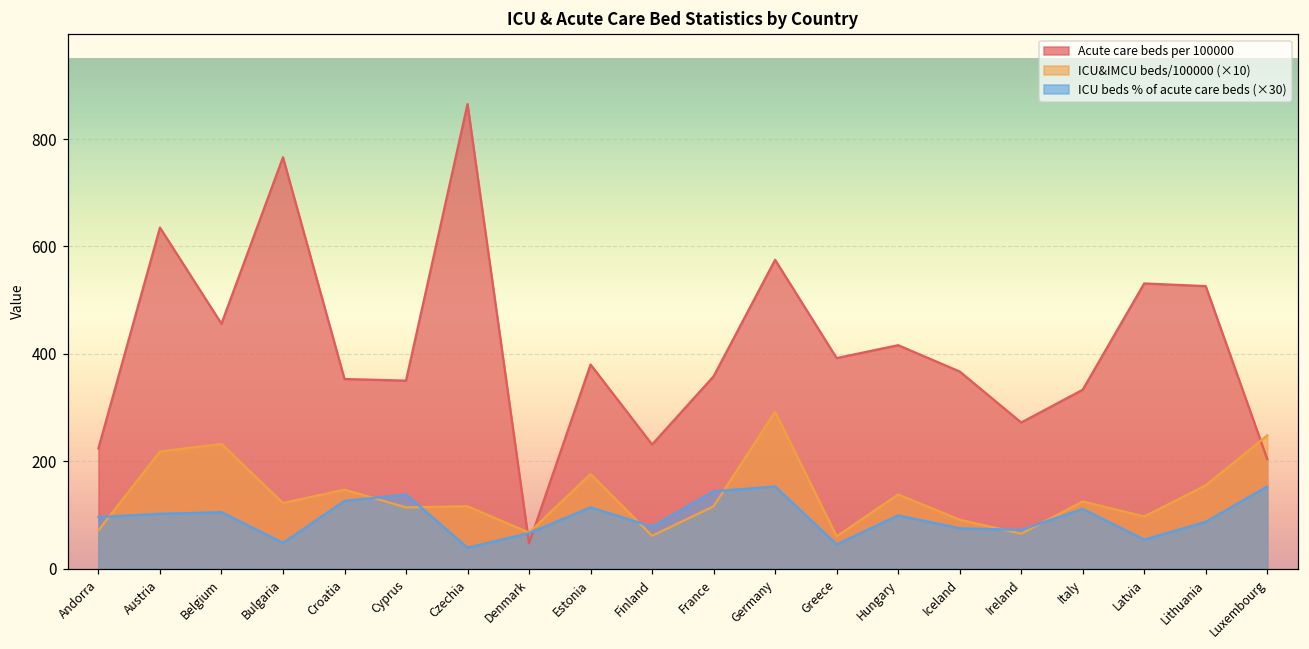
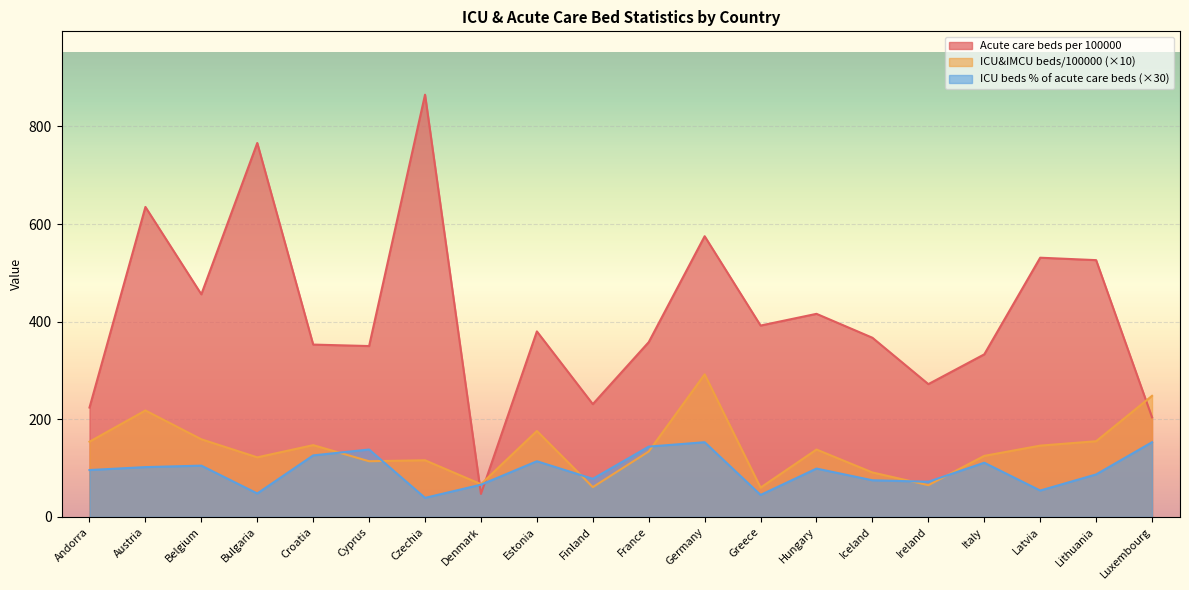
ICU&IMCU beds/100000 (×10), Andorra: 70 -> 150
ICU&IMCU beds/100000 (×10), Belgium: 230 -> 160
ICU&IMCU beds/100000 (×10), France: 120 -> 130
ICU&IMCU beds/100000 (×10), Latvia: 100 -> 150
